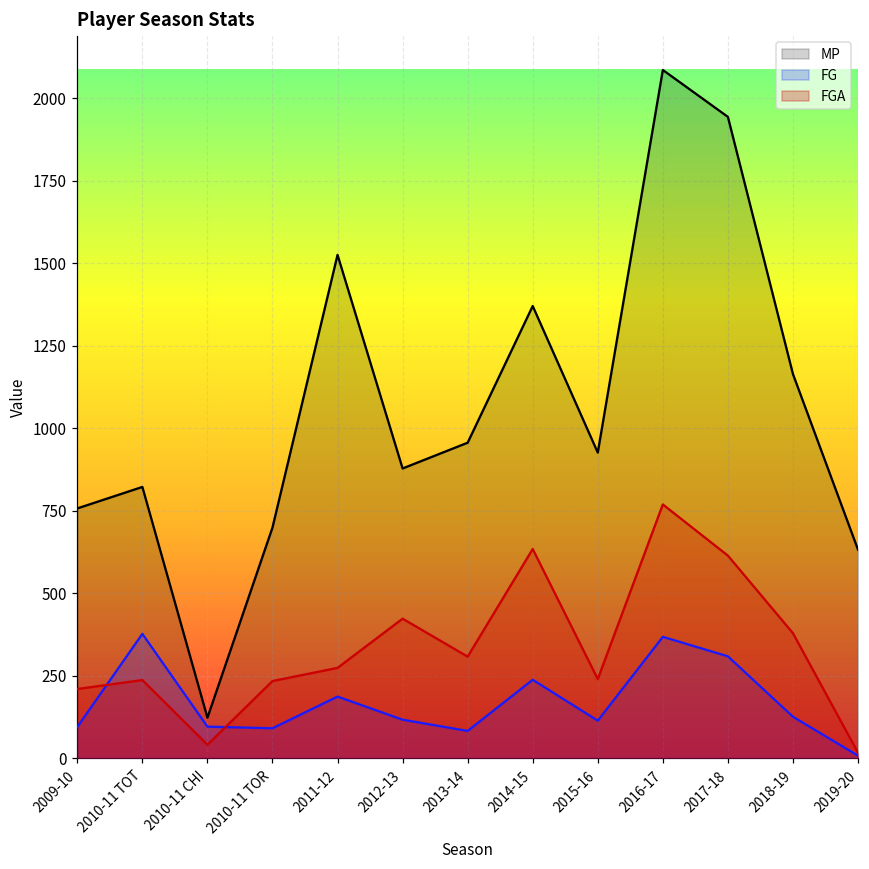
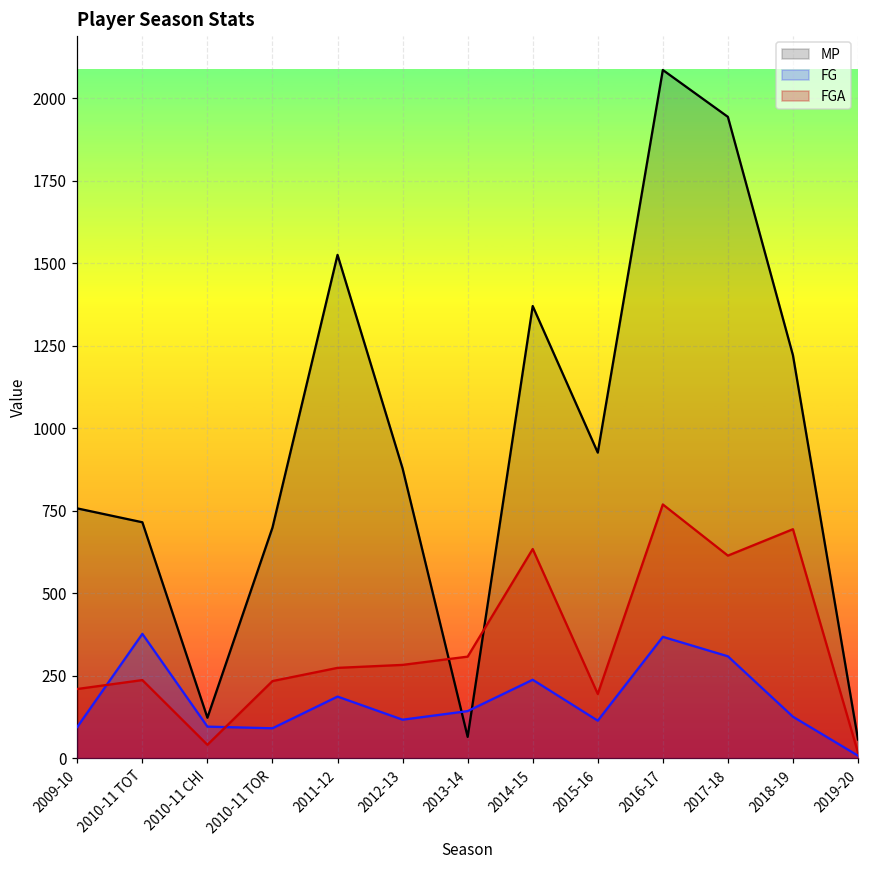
MP, 2010-11 TOT: 820 -> 720
FGA, 2012-13: 420 -> 280
MP, 2013-14: 960 -> 70
FG, 2013-14: 80 -> 140
FGA, 2015-16: 240 -> 200
MP, 2018-19: 1160 -> 1220
FGA, 2018-19: 380 -> 690
MP, 2019-20: 630 -> 60
